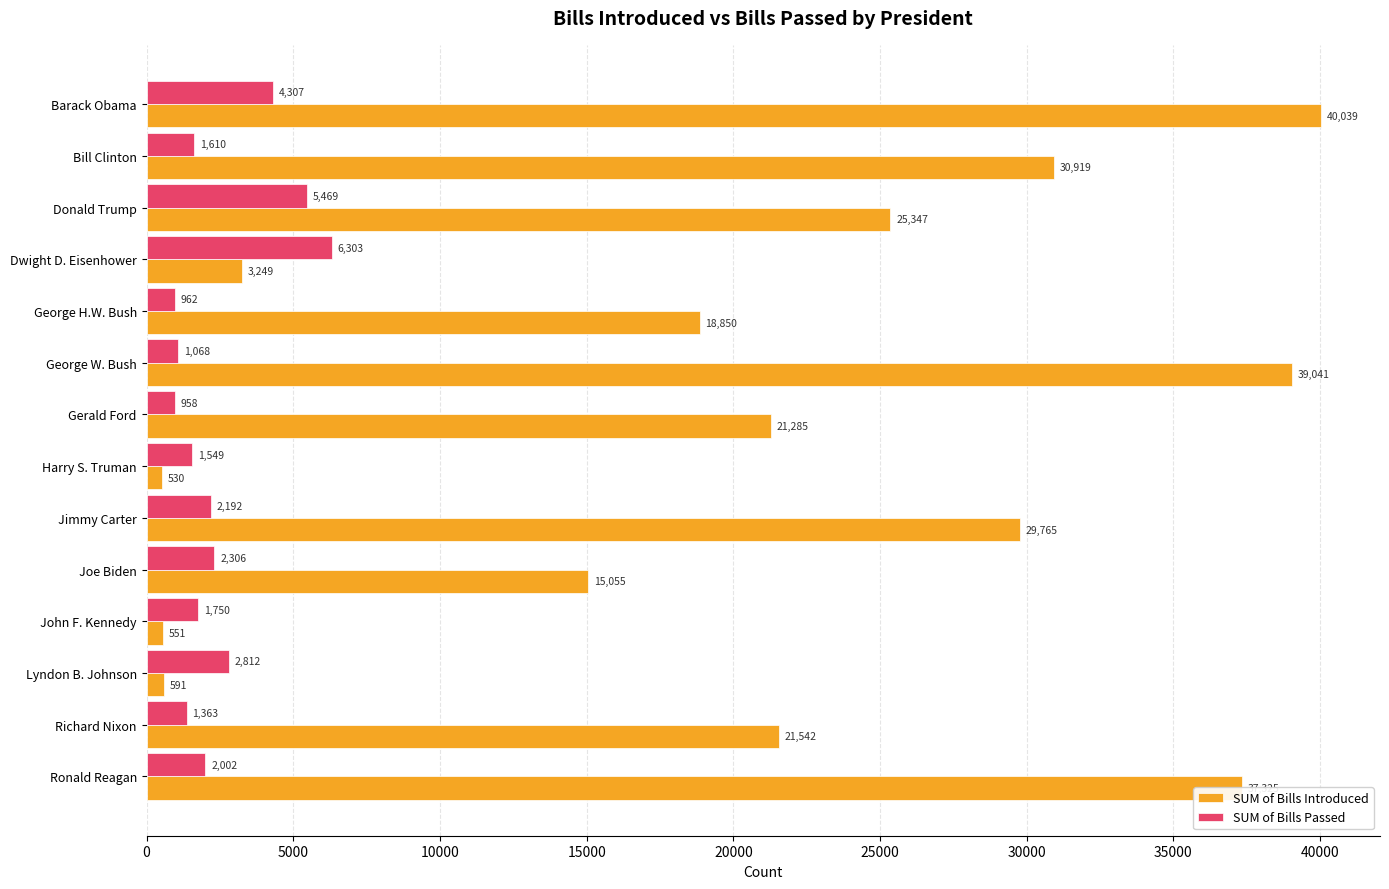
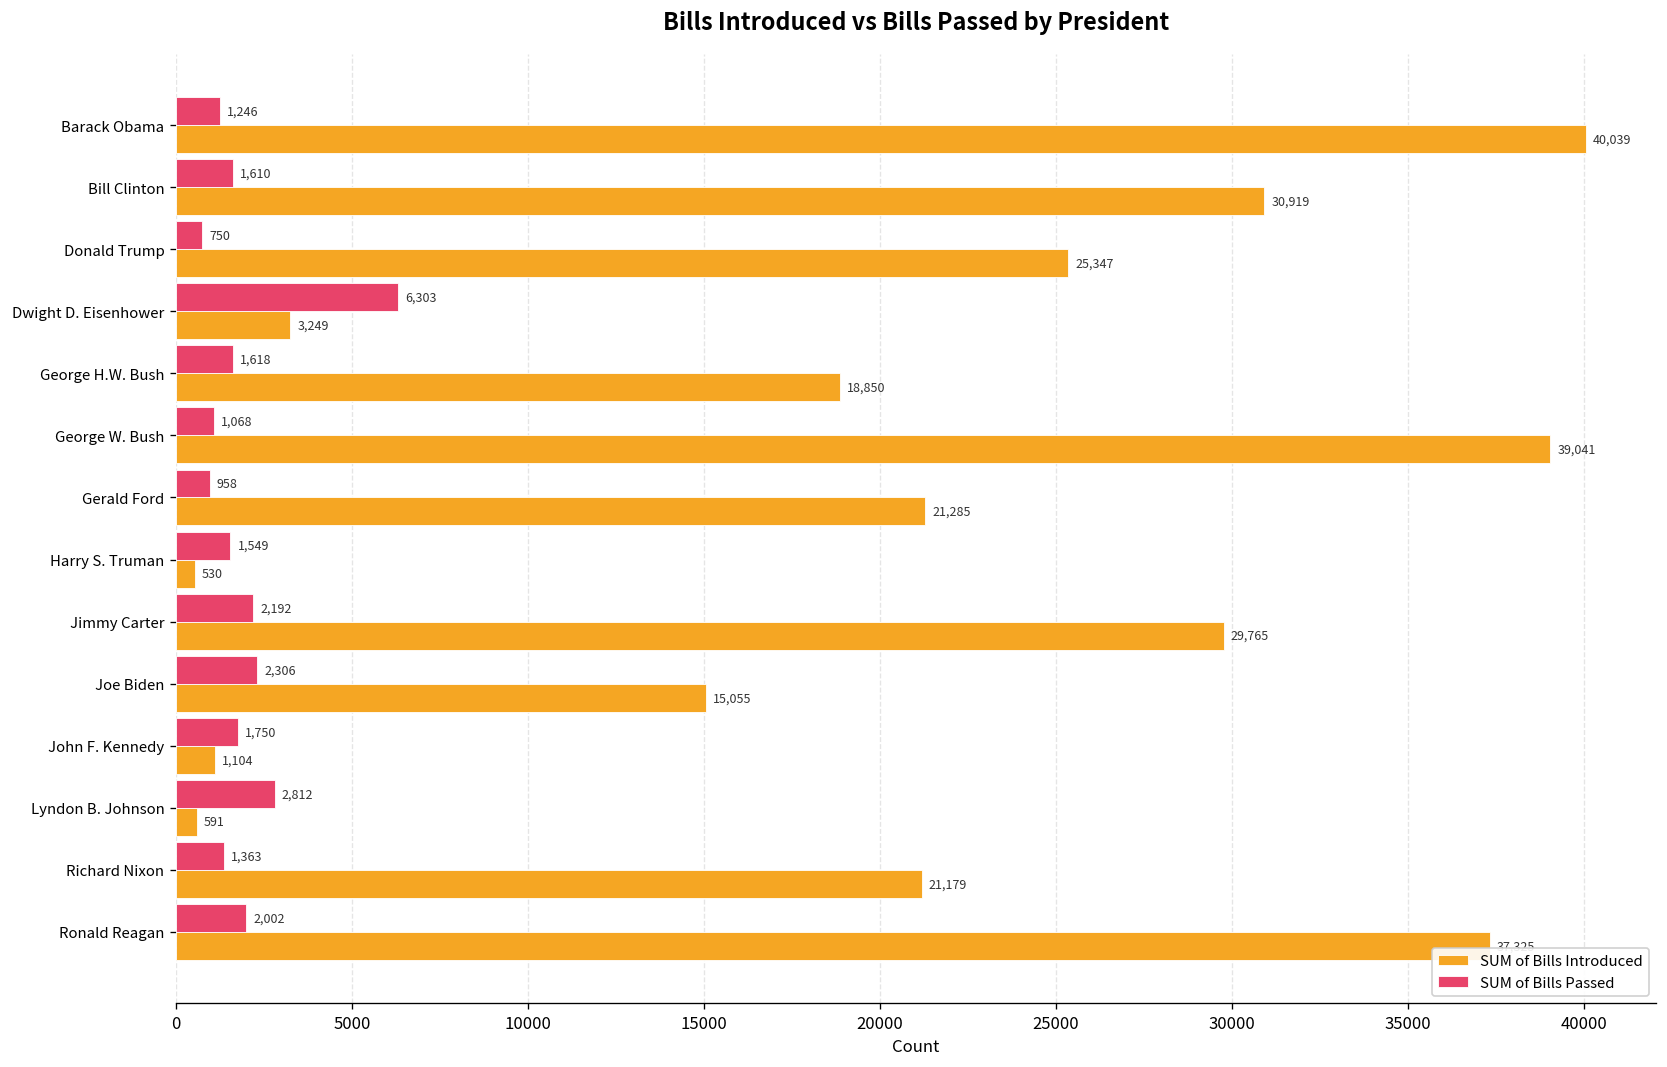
SUM of Bills Passed, Barack Obama: 4,307 -> 1,246
SUM of Bills Passed, Donald Trump: 5,469 -> 750
SUM of Bills Passed, George H.W. Bush: 962 -> 1,618
SUM of Bills Introduced, John F. Kennedy: 551 -> 1,104
SUM of Bills Introduced, Richard Nixon: 21,542 -> 21,179
